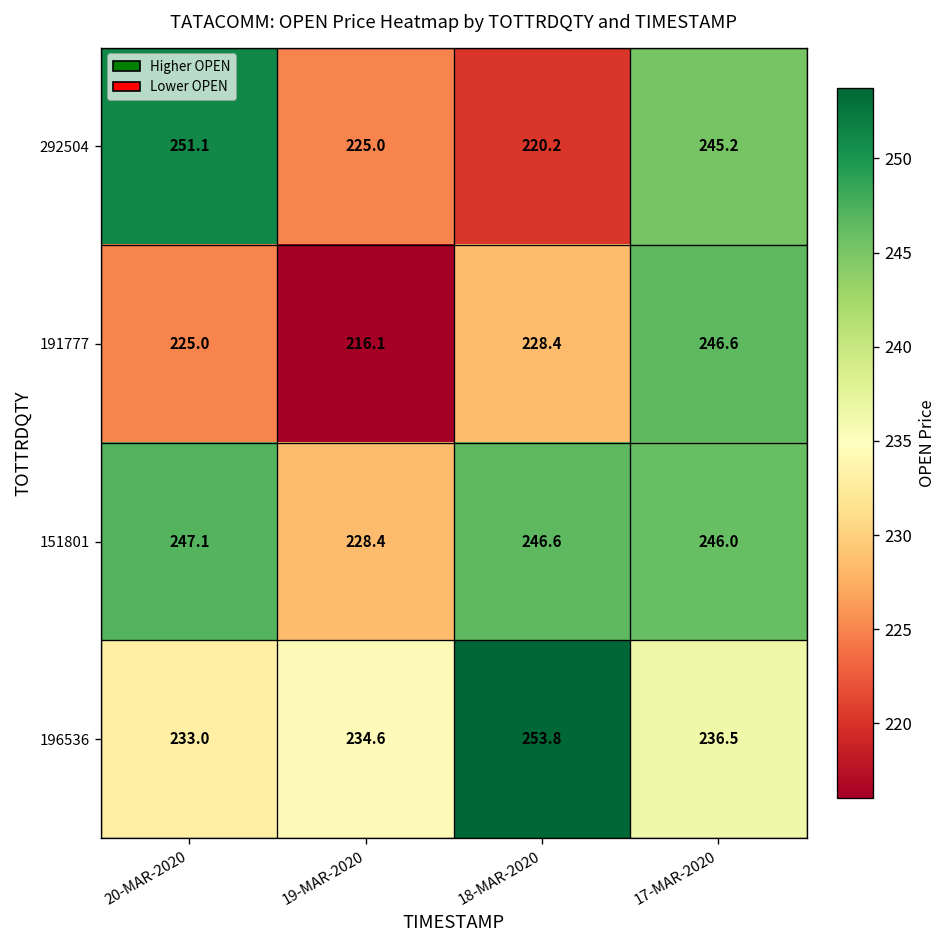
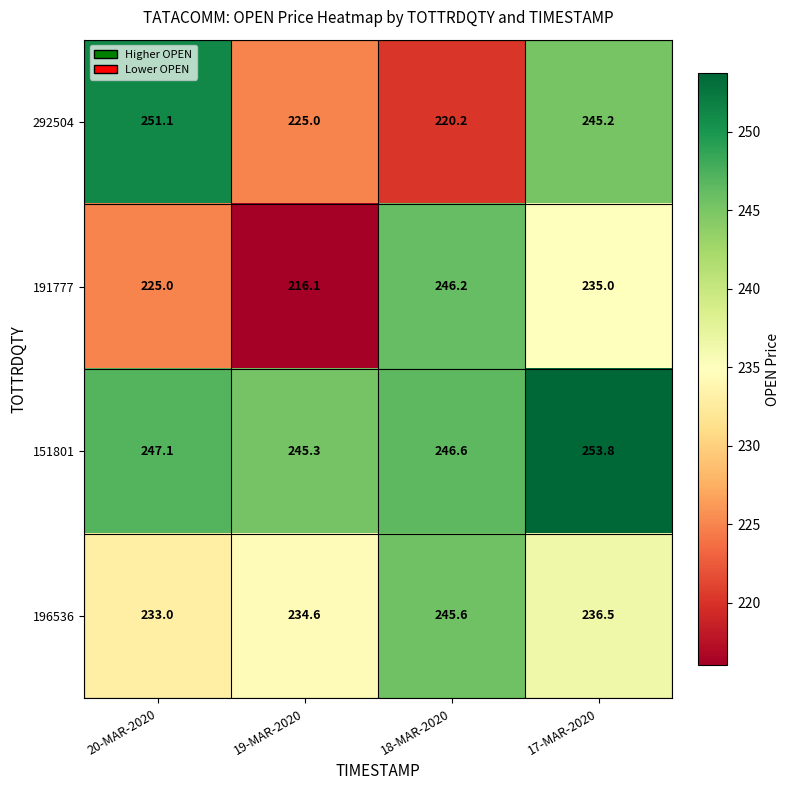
191777, 18-MAR-2020: 228.4 -> 246.2
191777, 17-MAR-2020: 246.6 -> 235.0
151801, 19-MAR-2020: 228.4 -> 245.3
151801, 17-MAR-2020: 246.0 -> 253.8
196536, 18-MAR-2020: 253.8 -> 245.6
